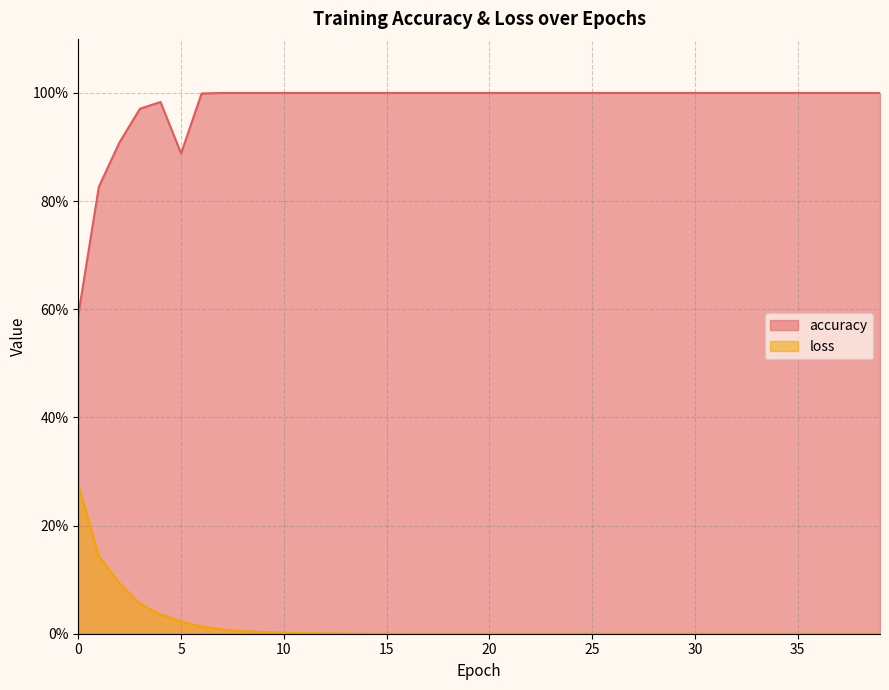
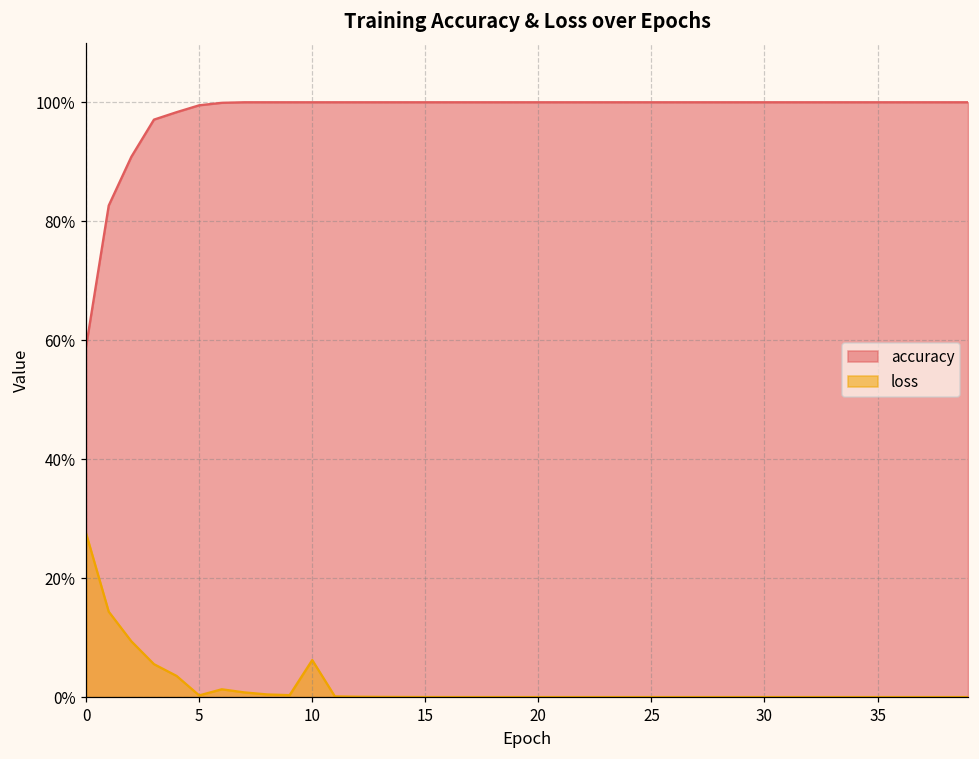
accuracy, 5: 89% -> 99%
loss, 5: 2% -> 0%
loss, 10: 0% -> 6%
